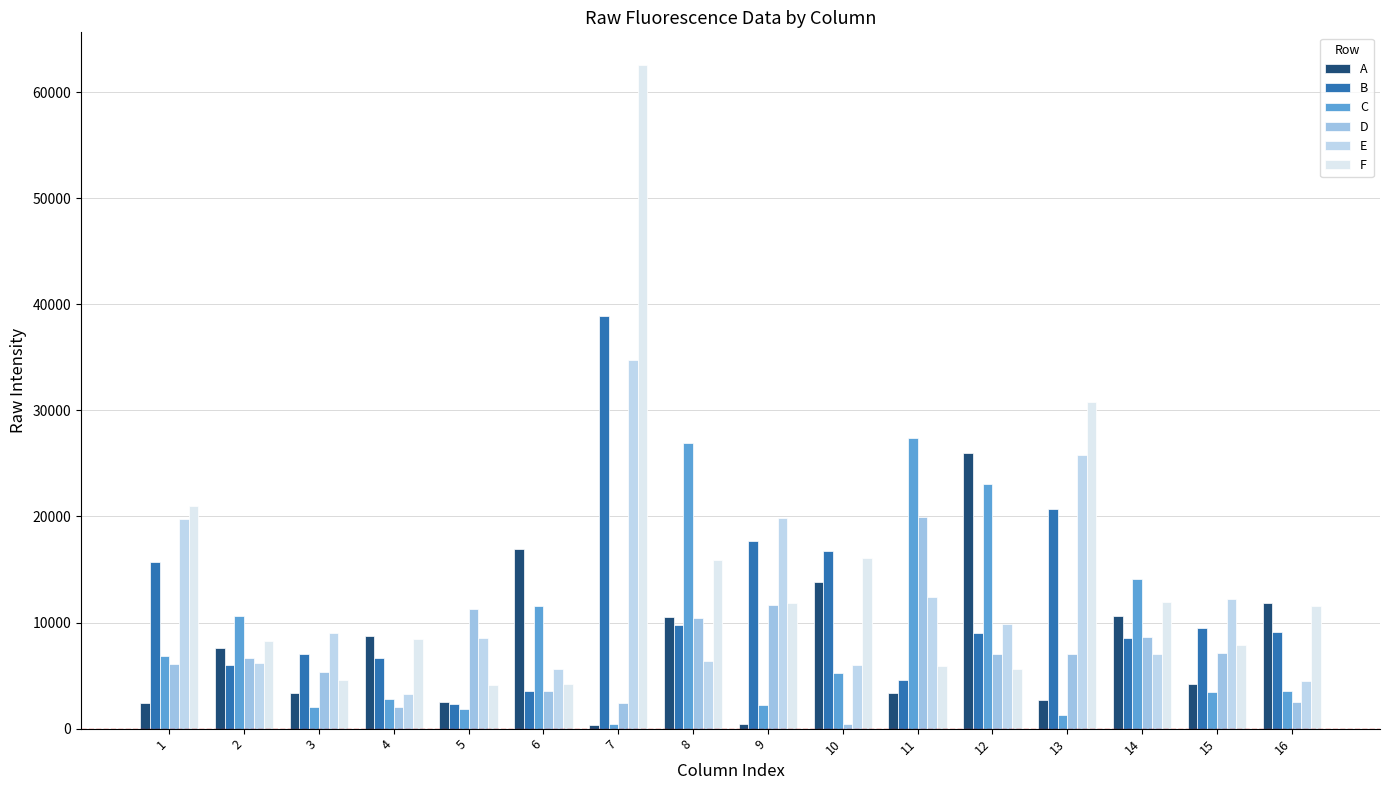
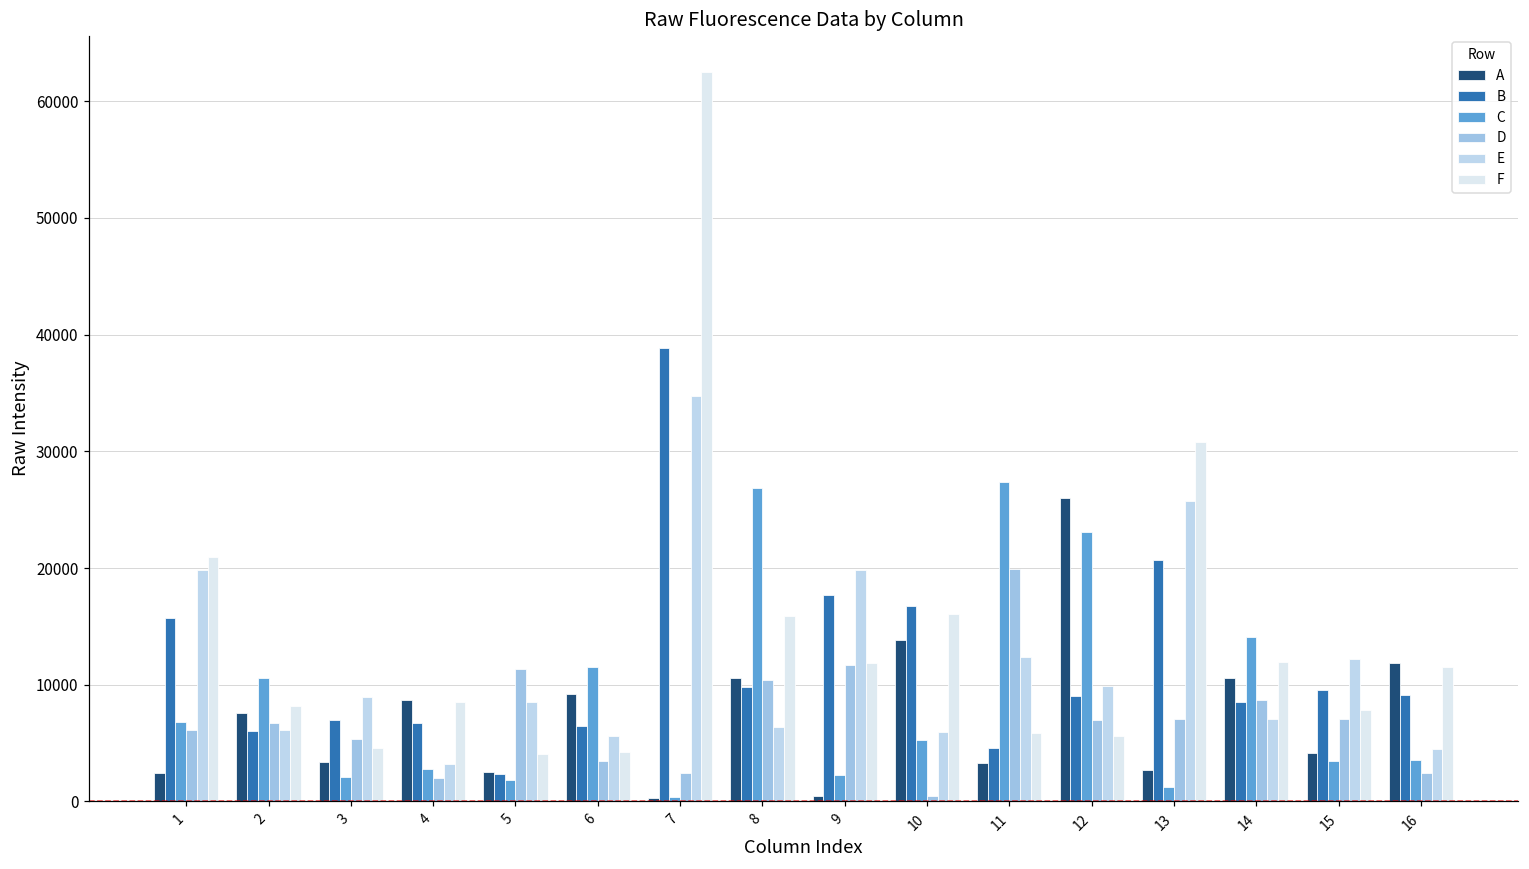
A, 6: 17000 -> 9200
B, 6: 3500 -> 6500
